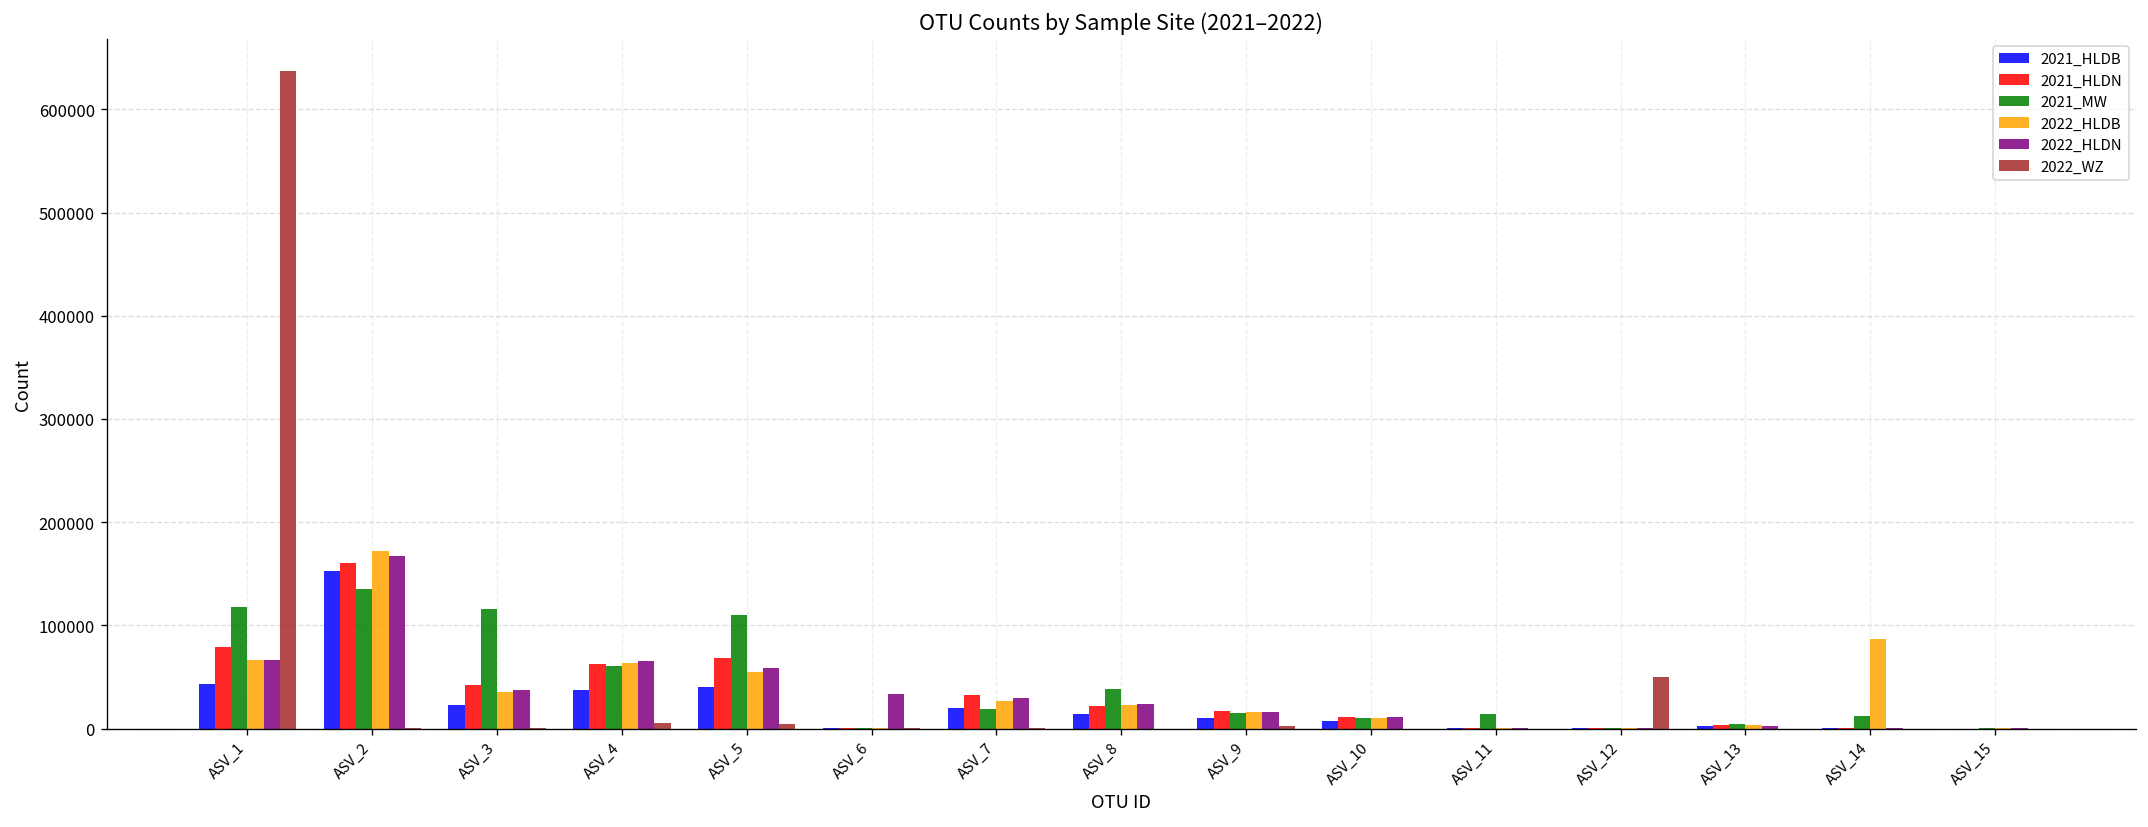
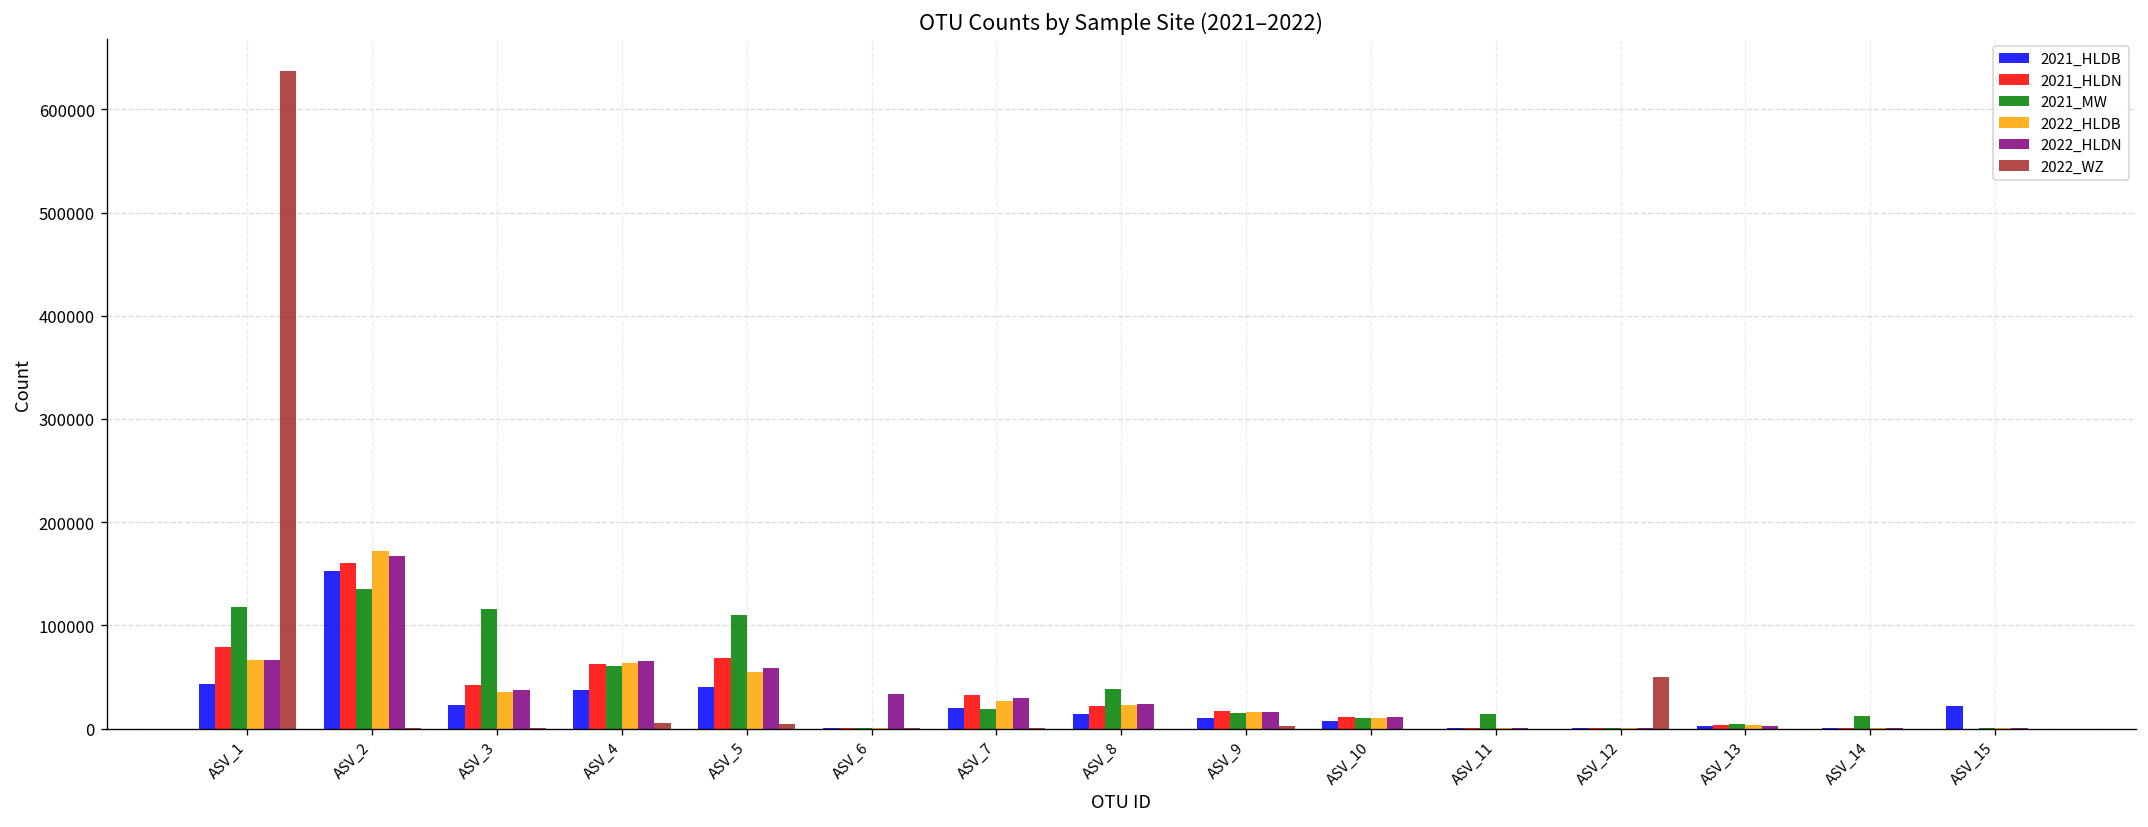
2022_HLDB, ASV_14: 90000 -> 0
2021_HLDB, ASV_15: 0 -> 20000
